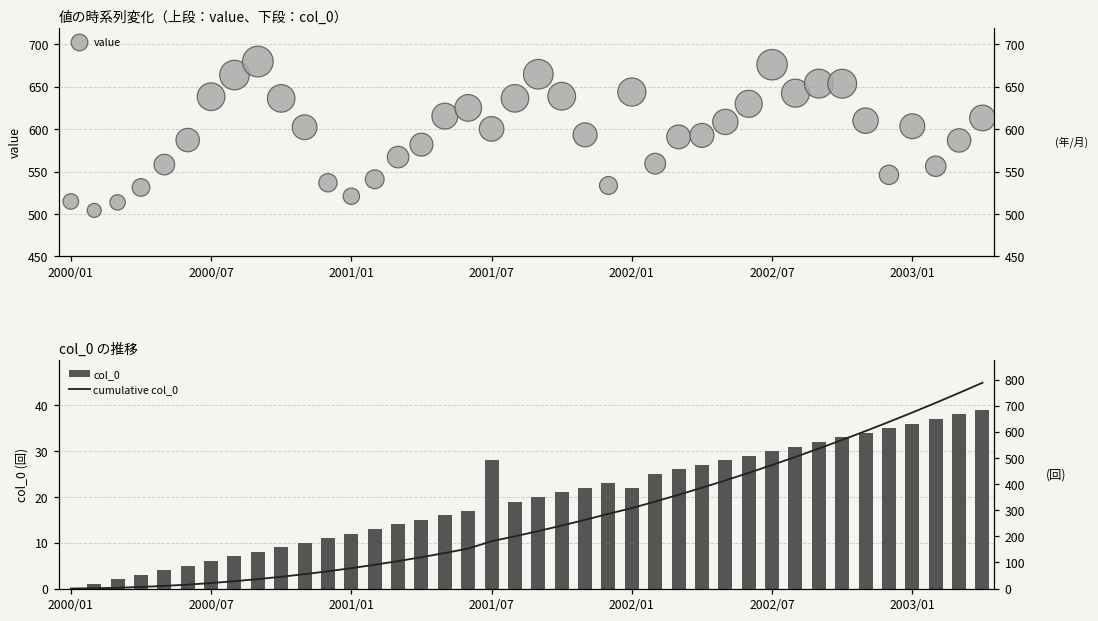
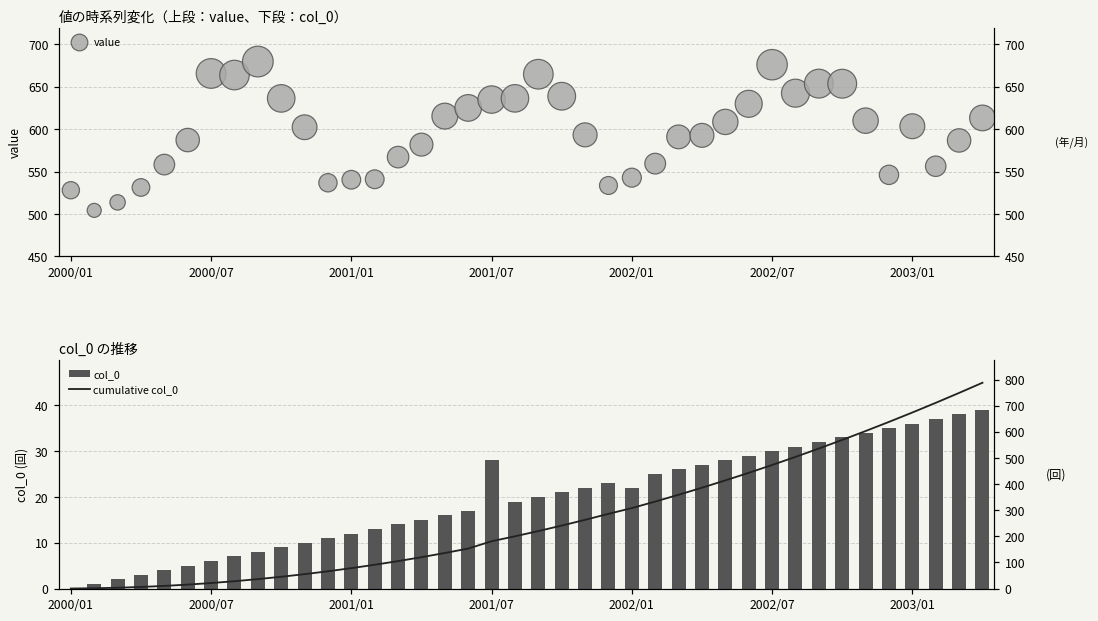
値の時系列変化（上段：value、下段：col_0）, 2000/01: 510 -> 530
値の時系列変化（上段：value、下段：col_0）, 2000/07: 640 -> 670
値の時系列変化（上段：value、下段：col_0）, 2001/01: 520 -> 540
値の時系列変化（上段：value、下段：col_0）, 2001/07: 600 -> 640
値の時系列変化（上段：value、下段：col_0）, 2002/01: 640 -> 540
